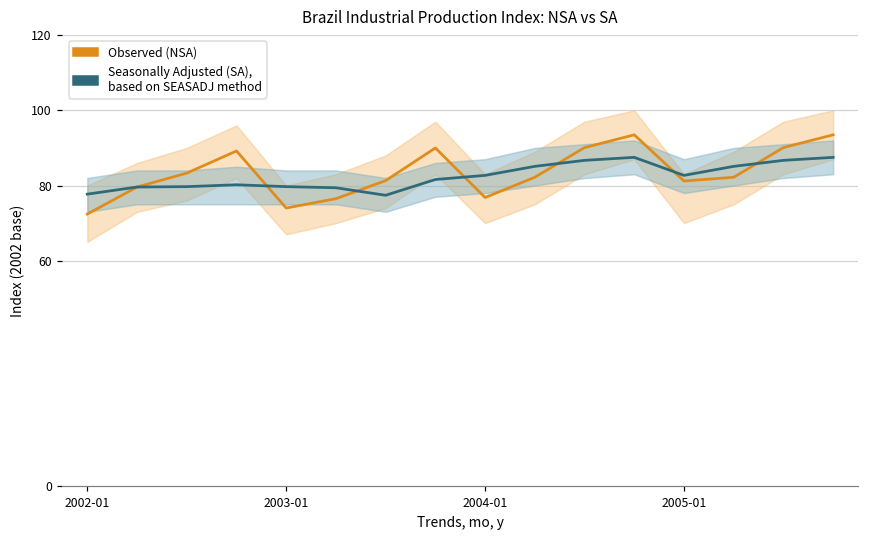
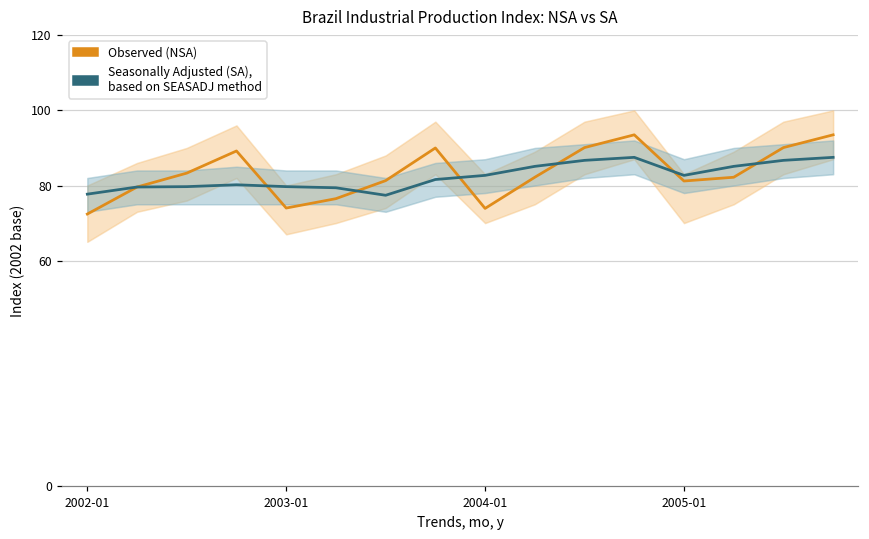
Observed (NSA), 2004-01: 77 -> 74
